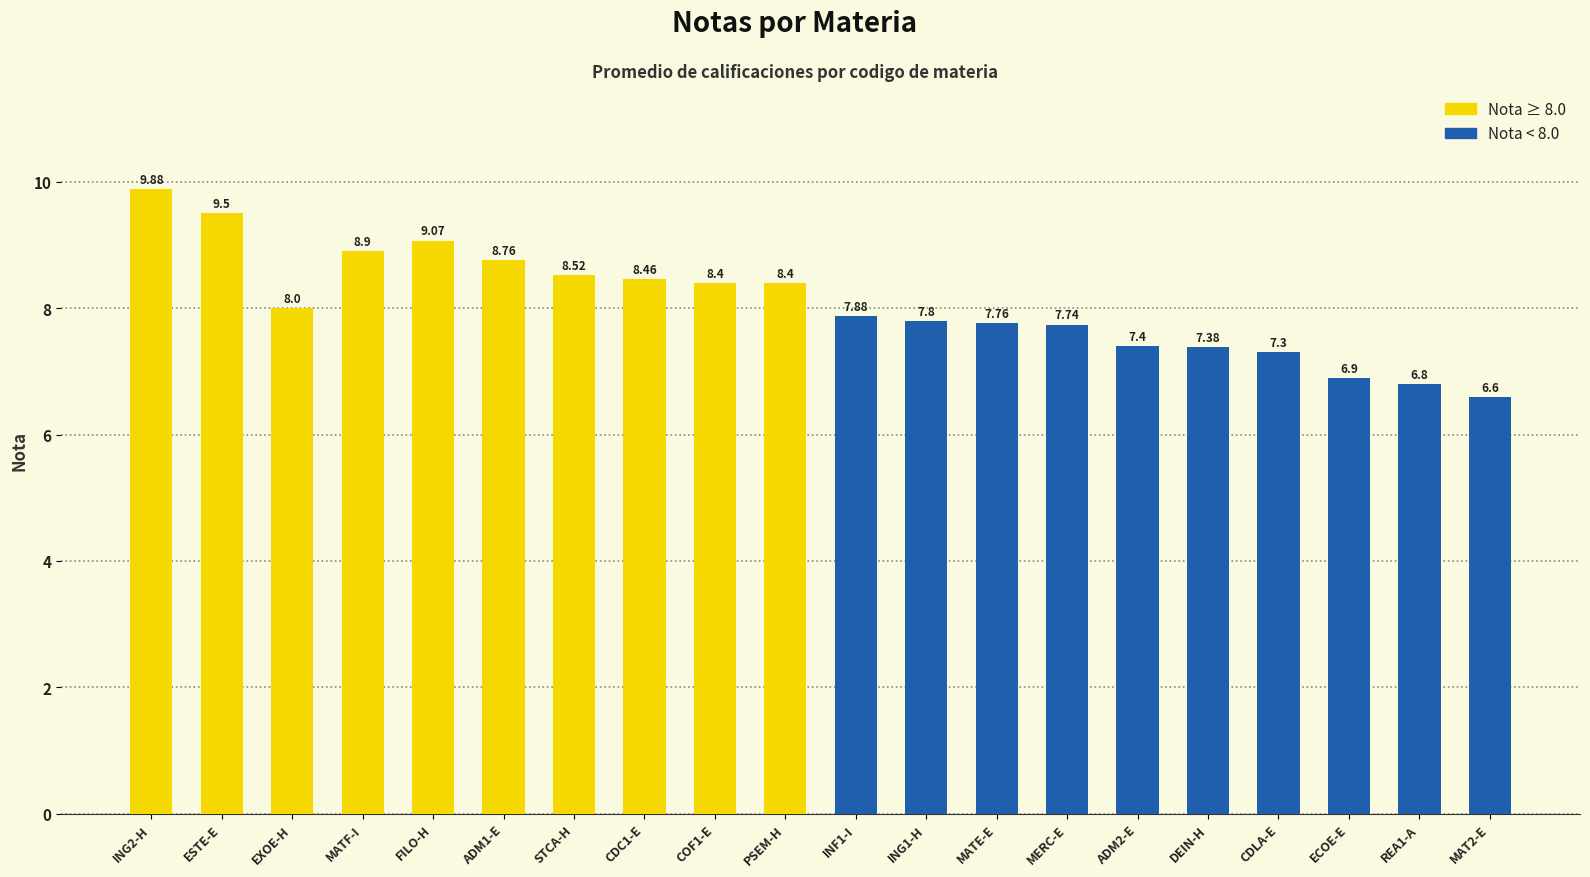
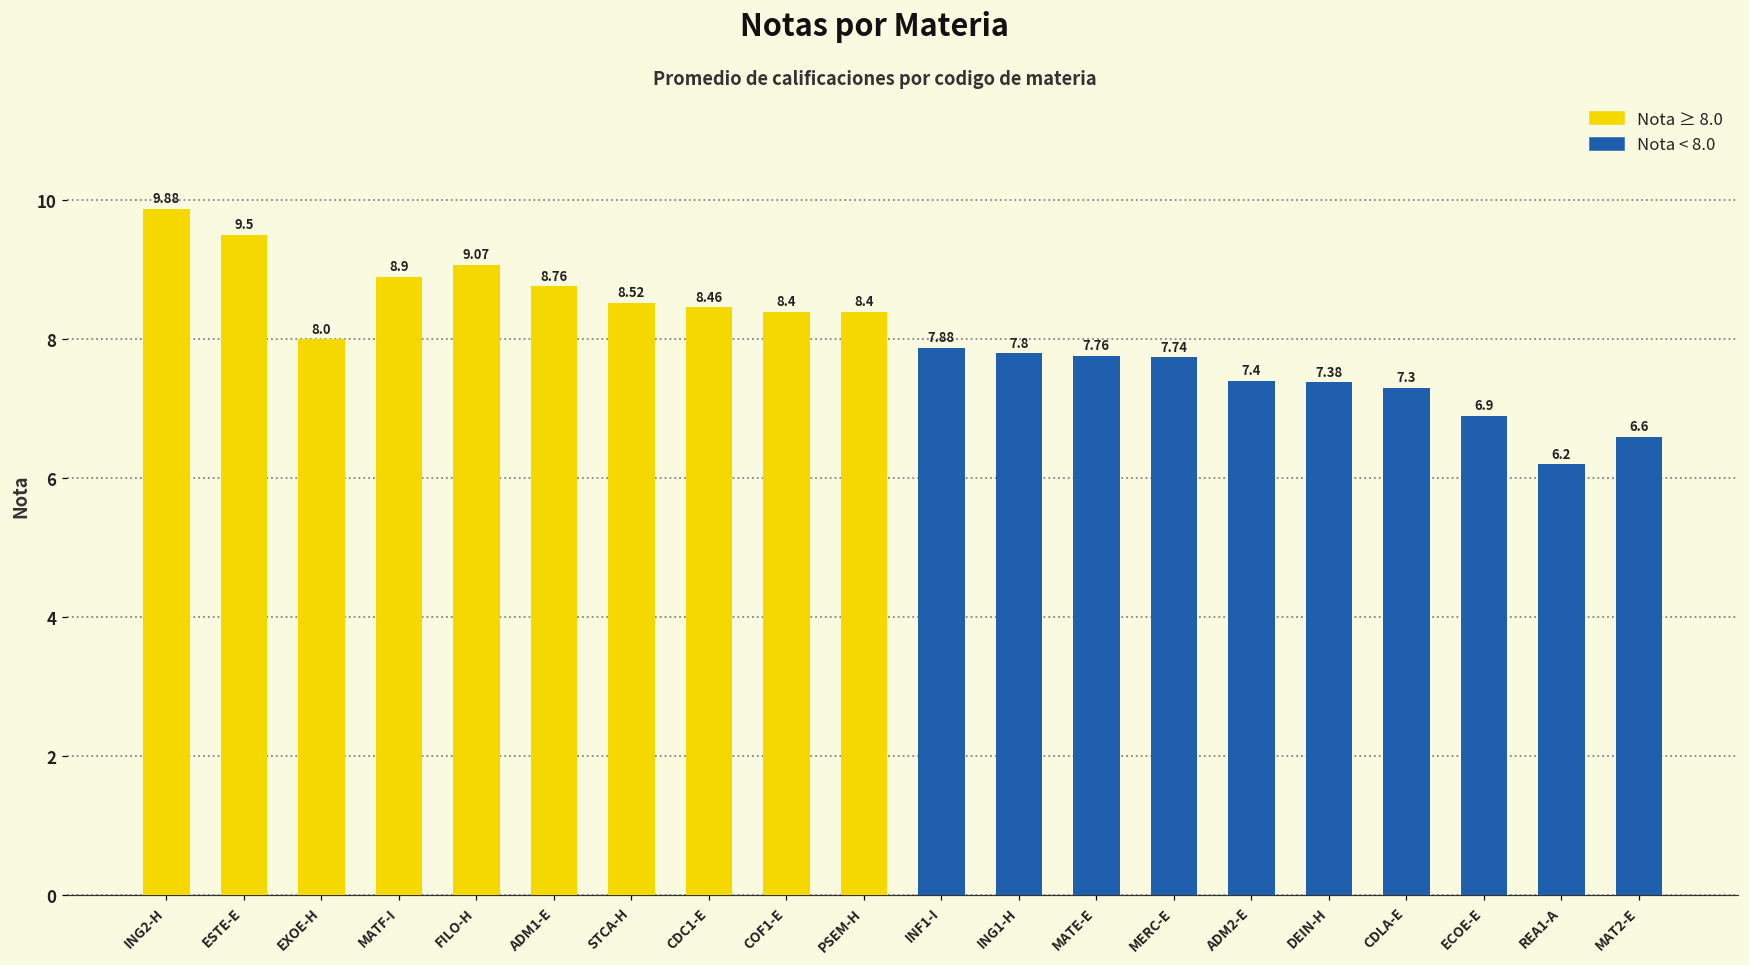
Nota < 8.0, REA1-A: 6.8 -> 6.2
